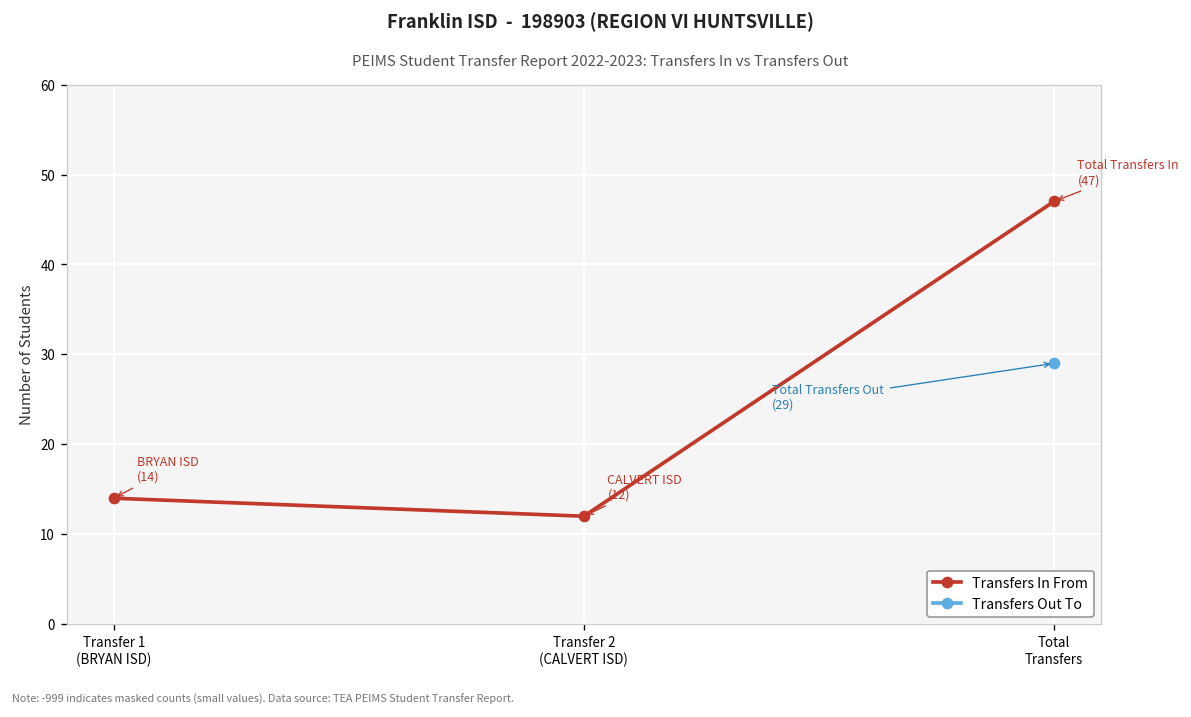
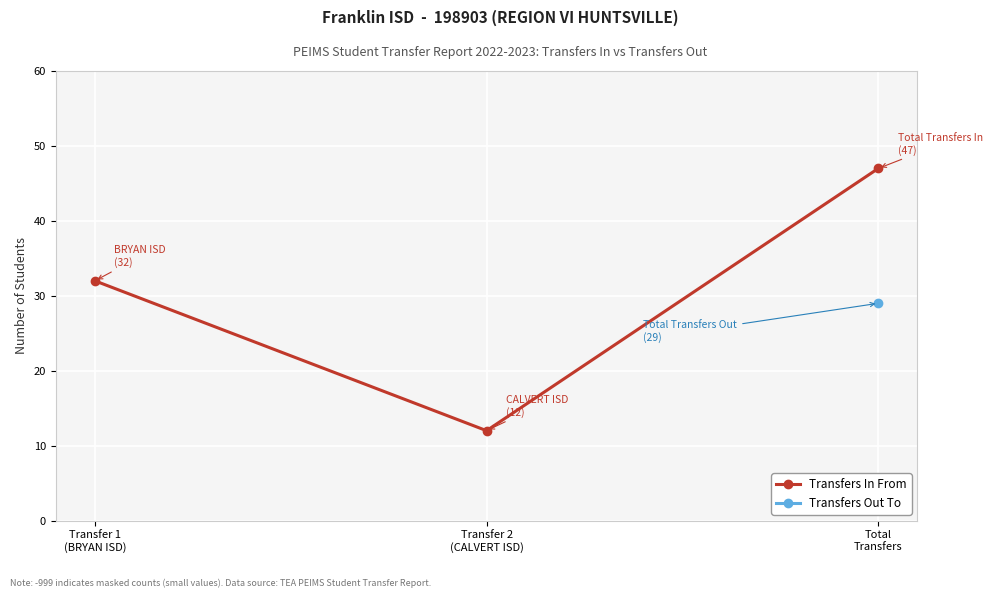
Transfers In From, Transfer 1 (BRYAN ISD): (14) -> (32)
